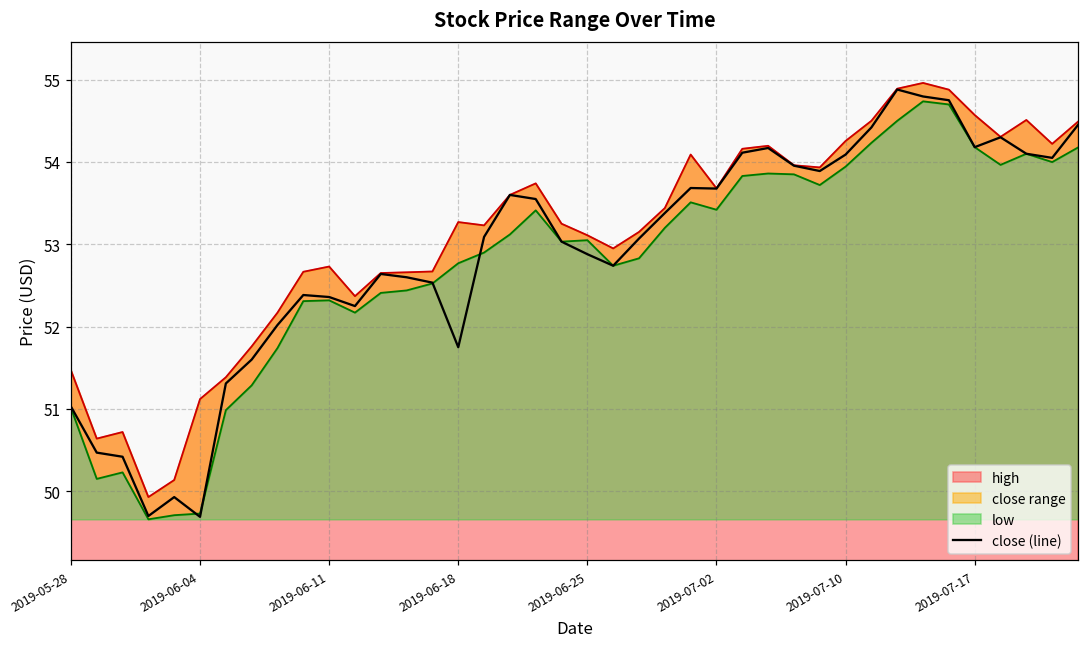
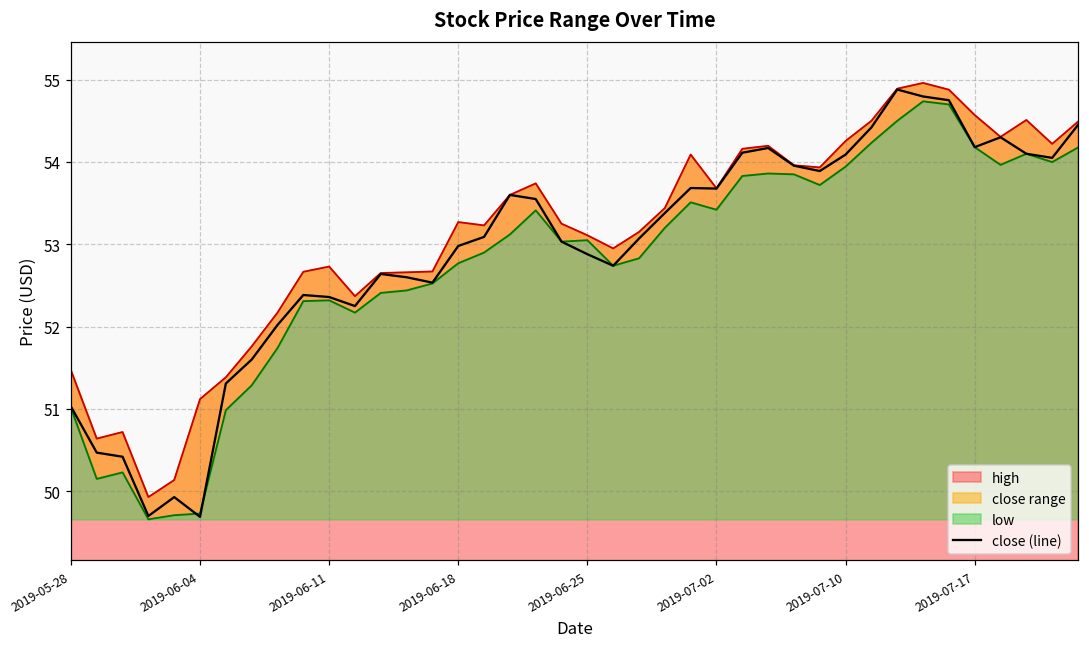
close (line), 2019-06-18: 51.8 -> 53.0
